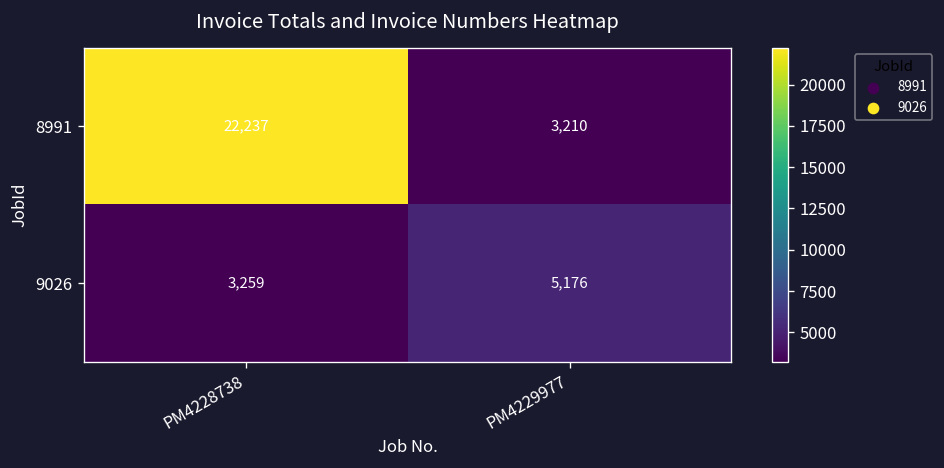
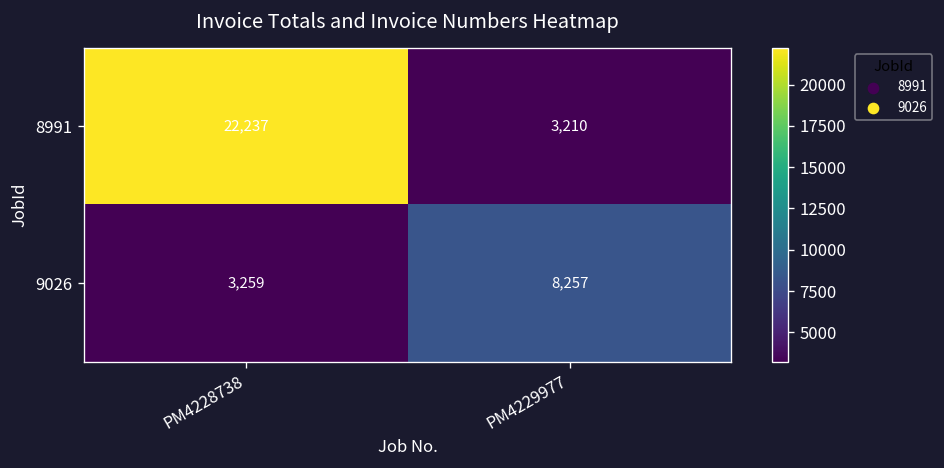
9026, PM4229977: 5,176 -> 8,257
